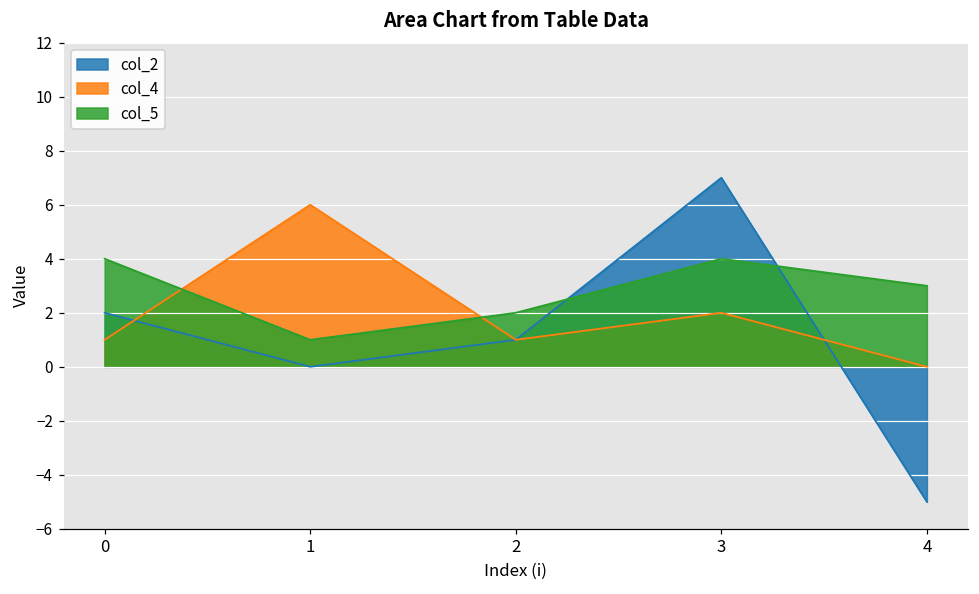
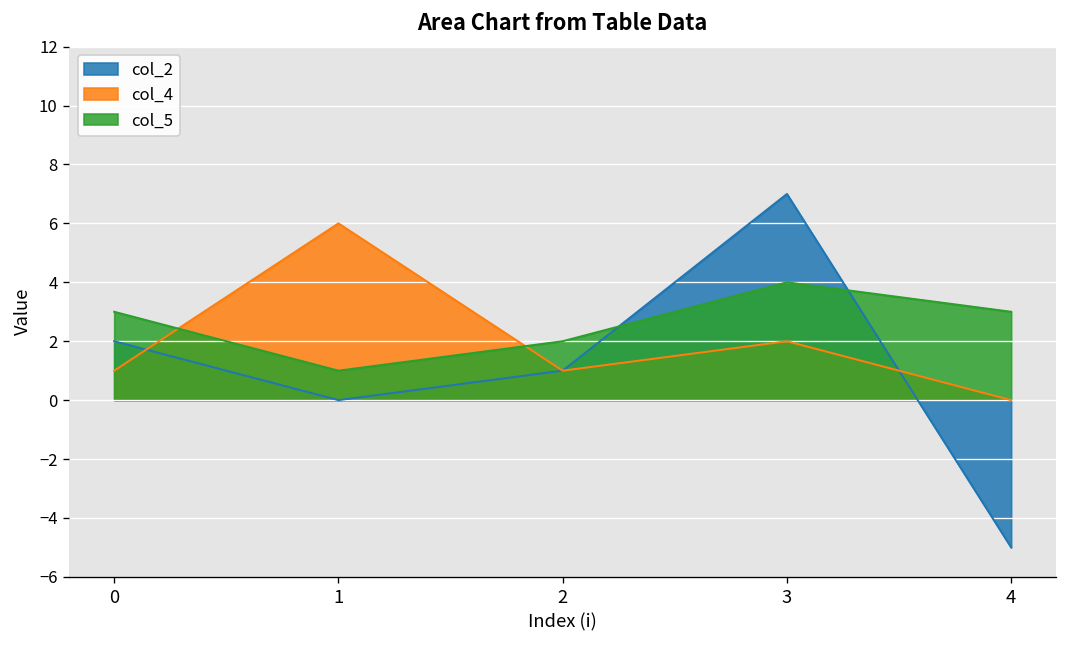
col_5, 0: 4 -> 3
